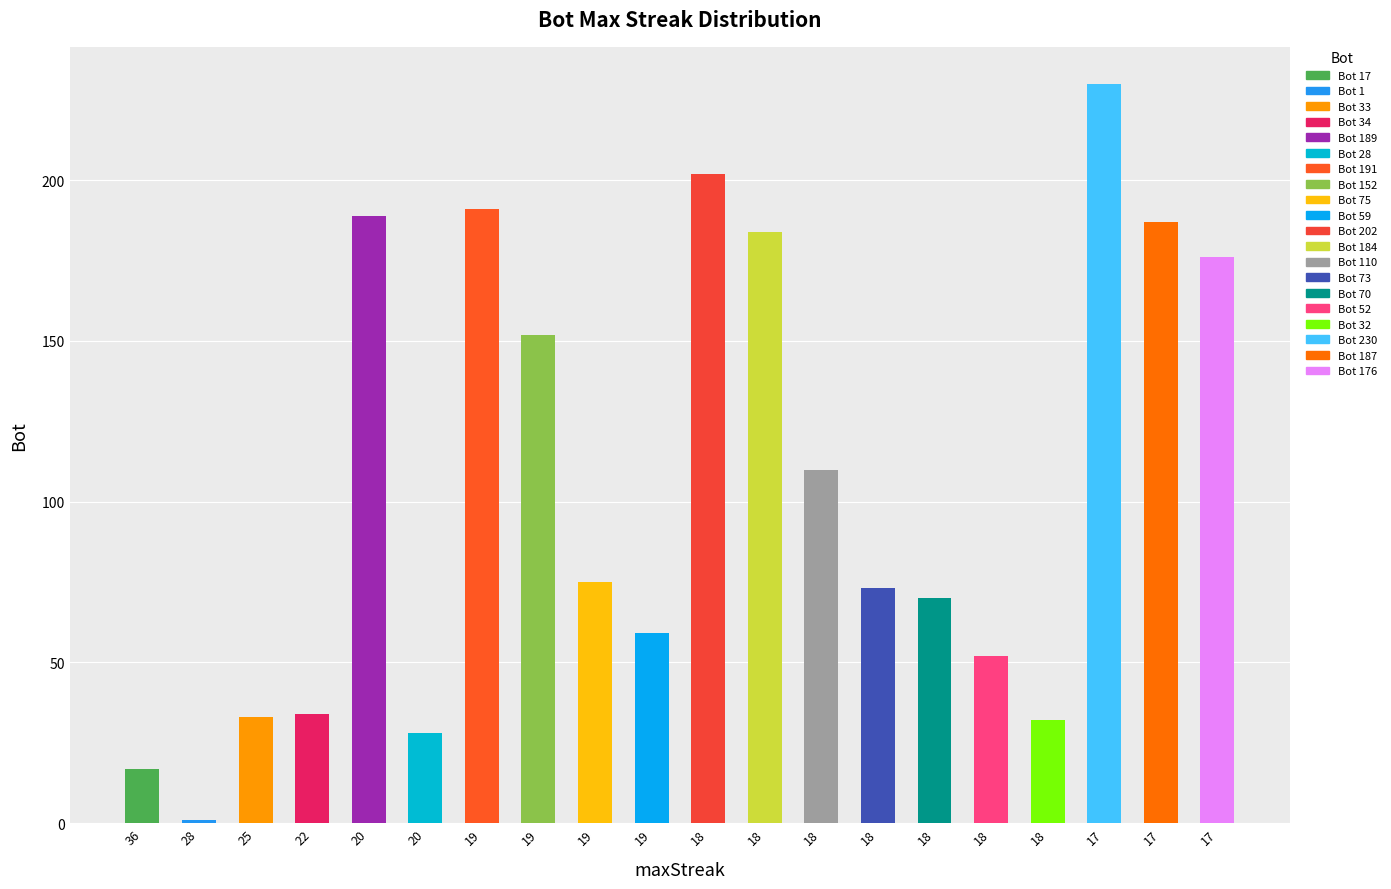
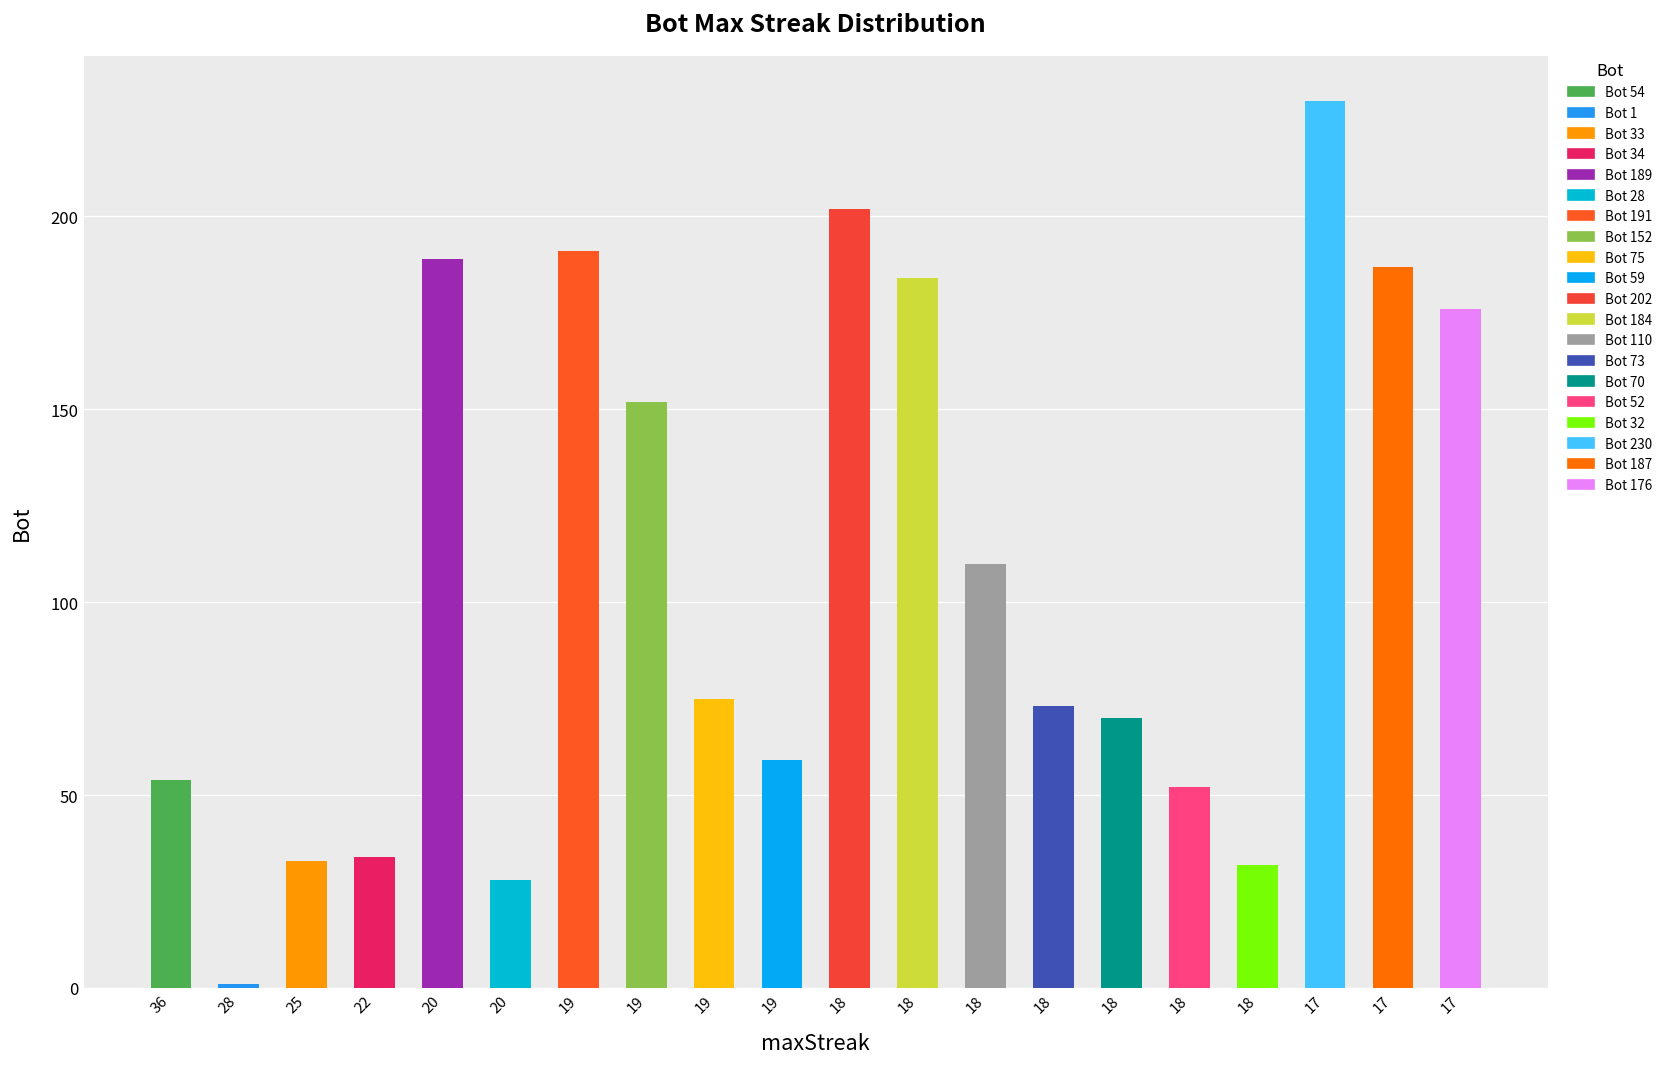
36: 17 -> 54
